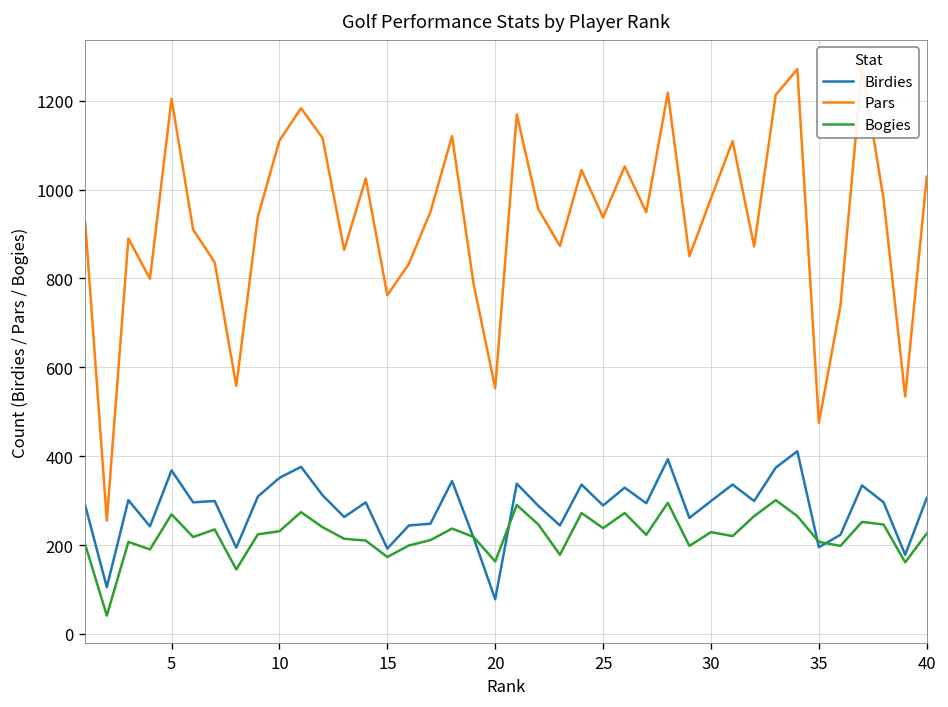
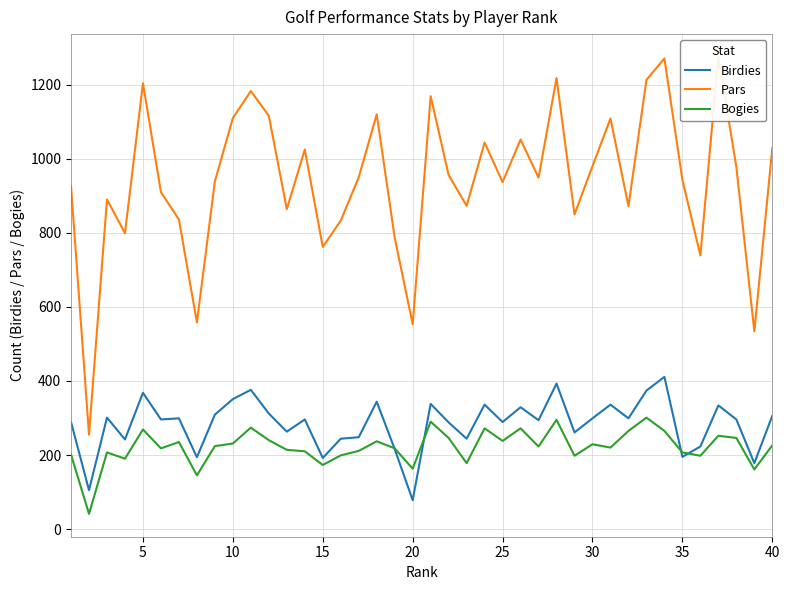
Pars, 35: 480 -> 940
